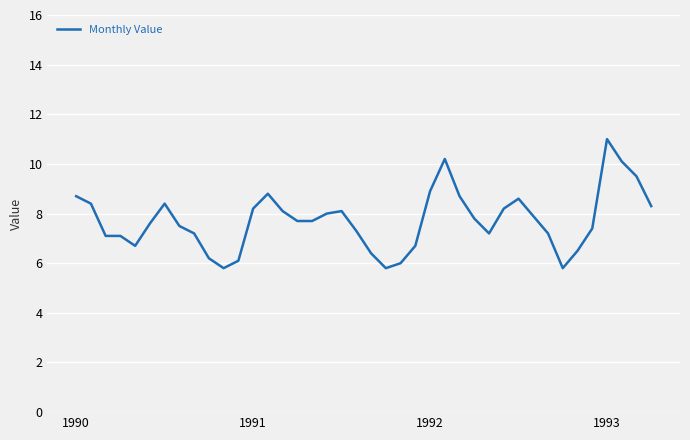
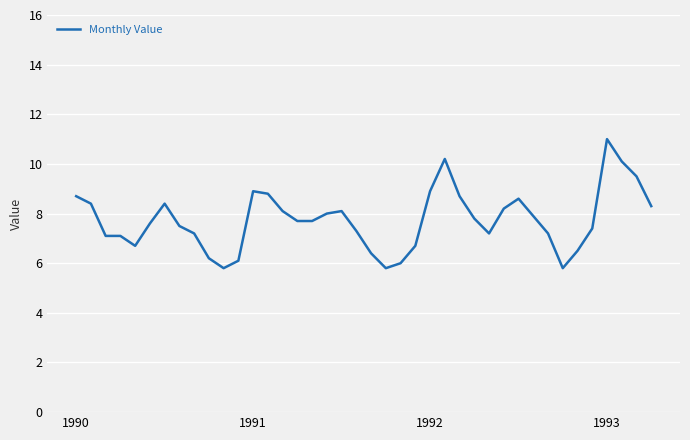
1991: 8.2 -> 8.9
